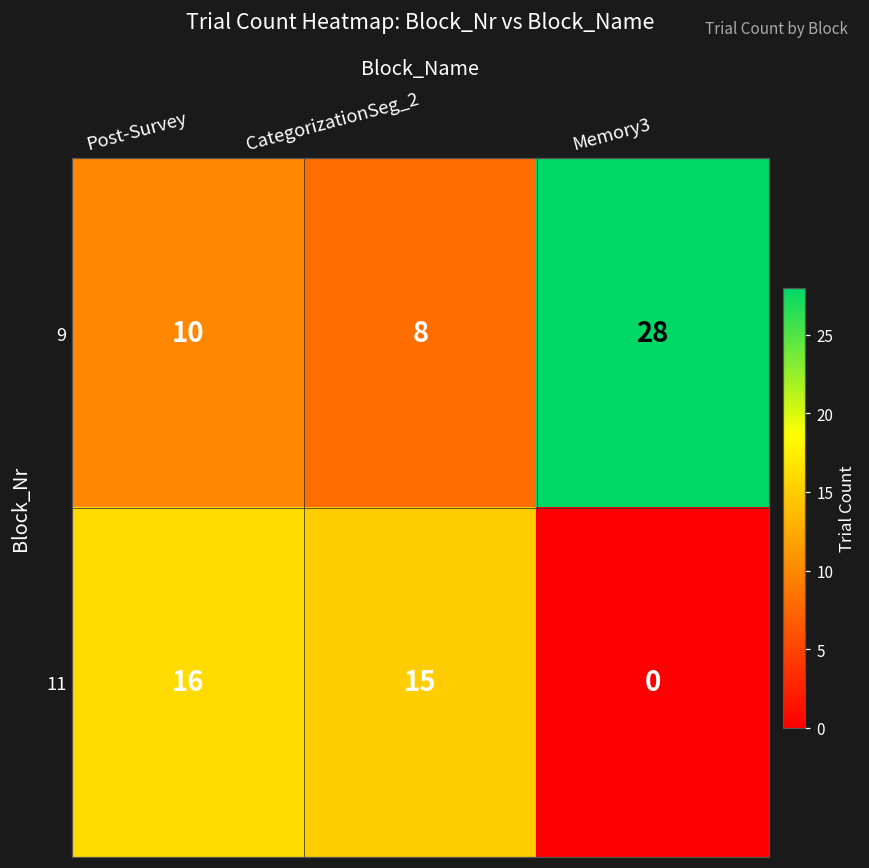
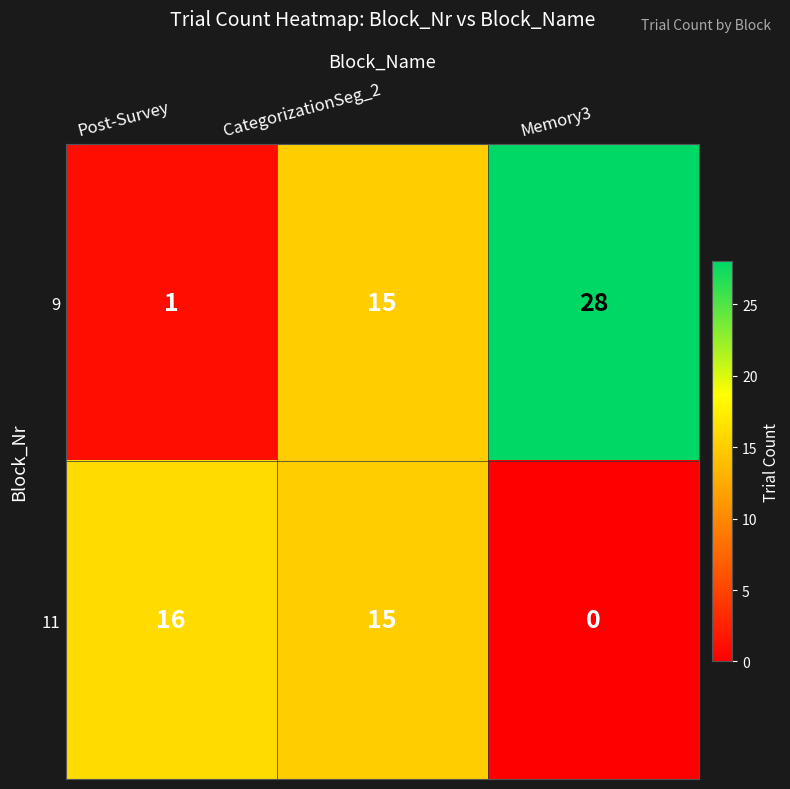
9, Post-Survey: 10 -> 1
9, CategorizationSeg_2: 8 -> 15
